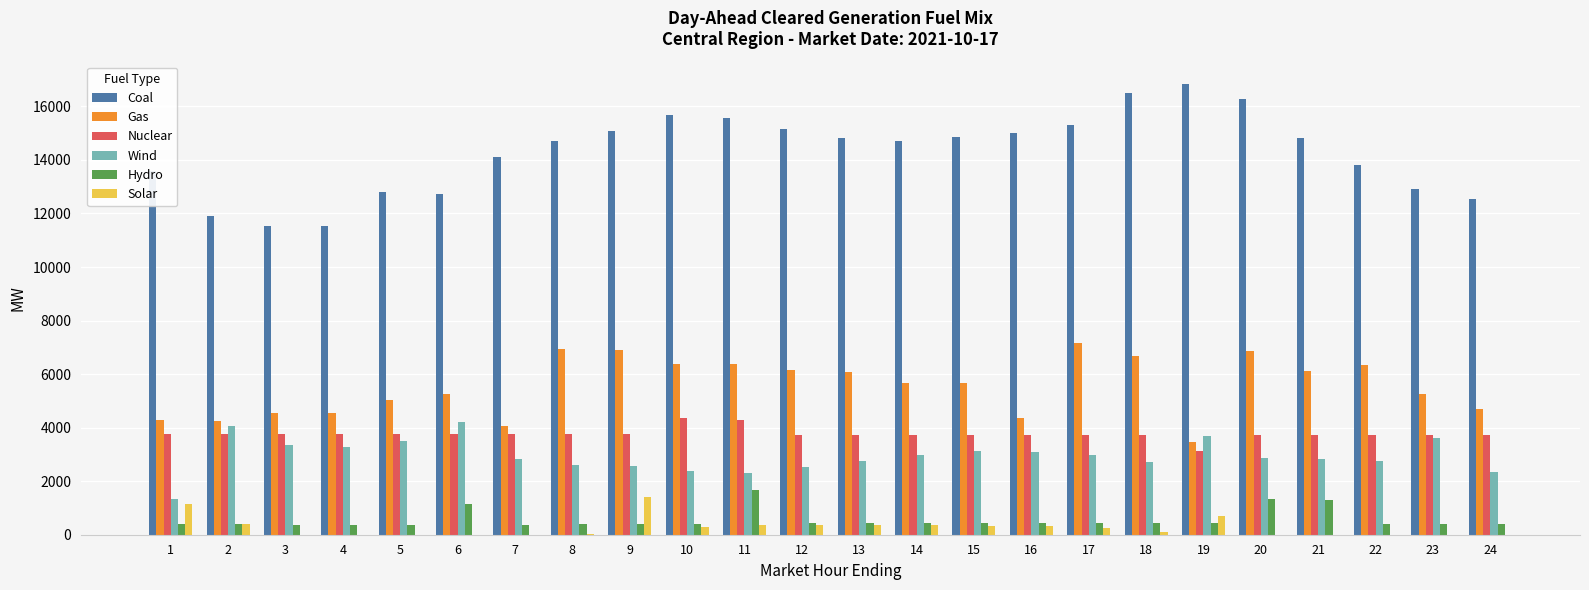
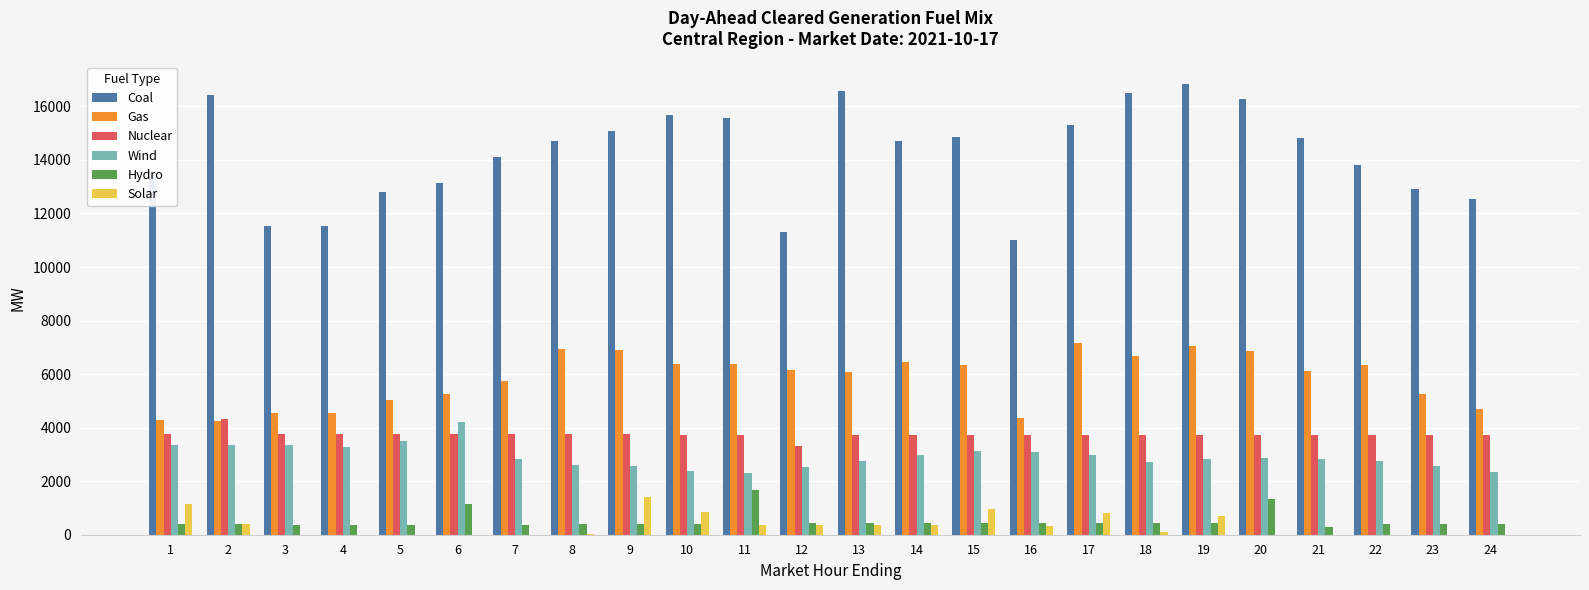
Wind, 1: 1300 -> 3300
Coal, 2: 11900 -> 16400
Nuclear, 2: 3700 -> 4300
Wind, 2: 4100 -> 3400
Coal, 6: 12700 -> 13100
Gas, 7: 4100 -> 5700
Nuclear, 10: 4400 -> 3700
Solar, 10: 300 -> 800
Nuclear, 11: 4300 -> 3700
Coal, 12: 15200 -> 11300
Nuclear, 12: 3700 -> 3300
Coal, 13: 14800 -> 16600
Gas, 14: 5700 -> 6500
Gas, 15: 5700 -> 6300
Solar, 15: 300 -> 900
Coal, 16: 15000 -> 11000
Solar, 17: 300 -> 800
Gas, 19: 3500 -> 7000
Nuclear, 19: 3100 -> 3700
Wind, 19: 3700 -> 2800
Hydro, 21: 1300 -> 300
Wind, 23: 3600 -> 2600
